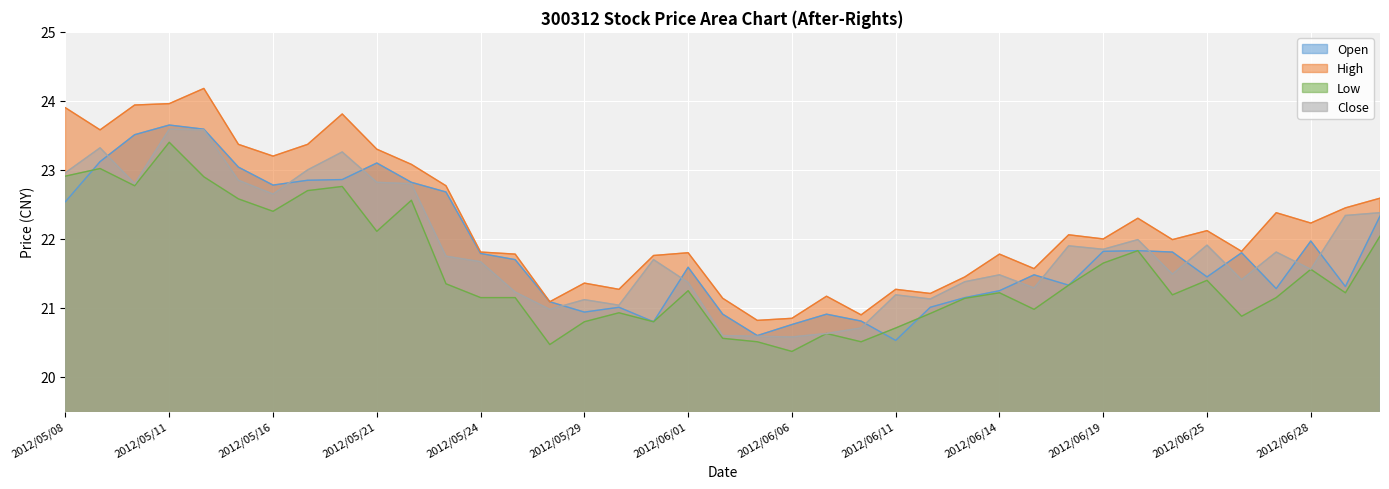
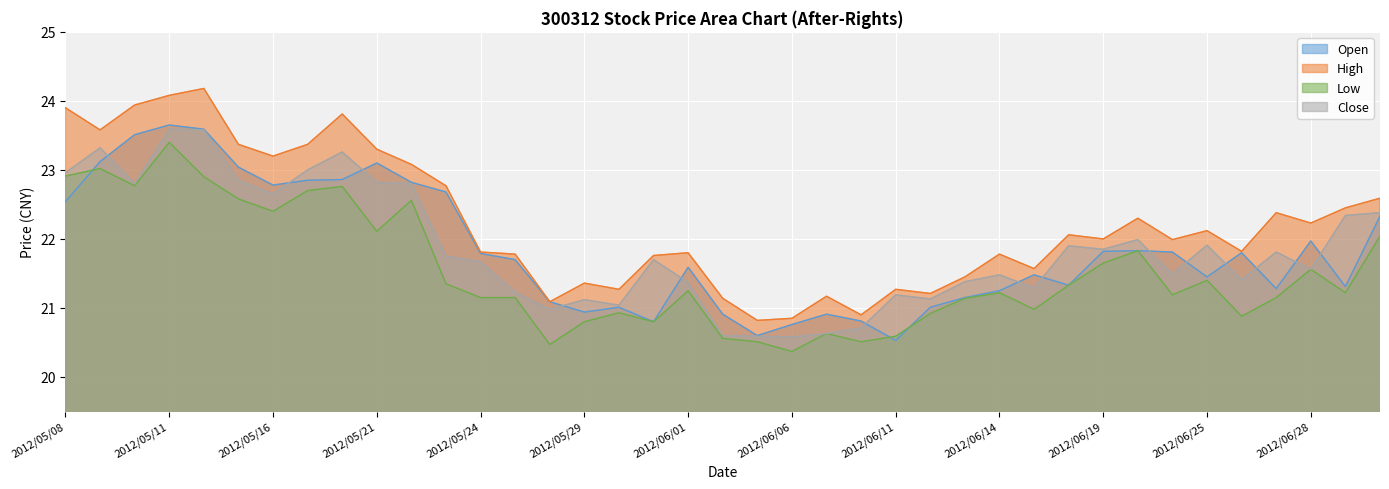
High, 2012/05/11: 24.0 -> 24.1
Low, 2012/06/11: 20.7 -> 20.6
